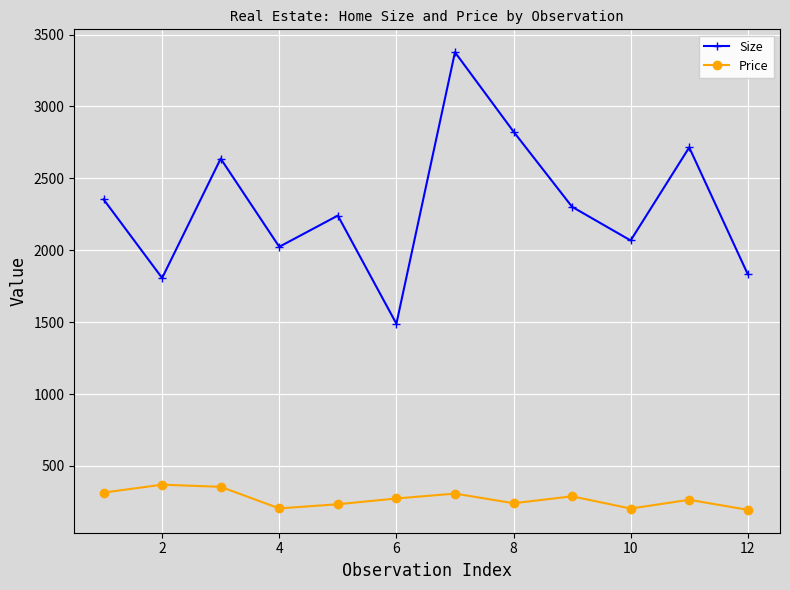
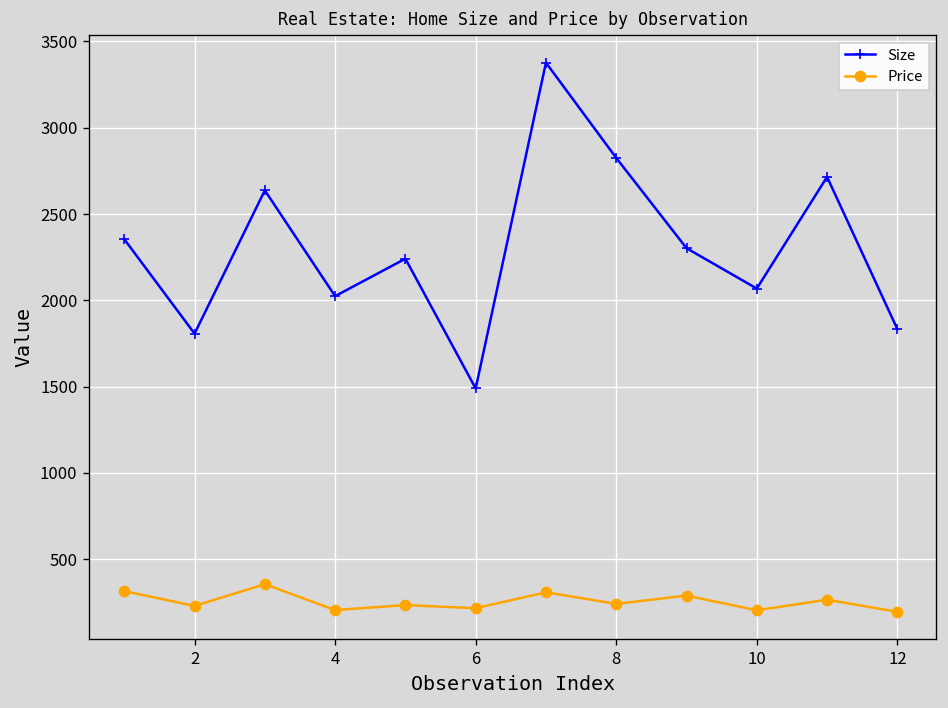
Price, 2: 370 -> 230
Price, 6: 270 -> 220
